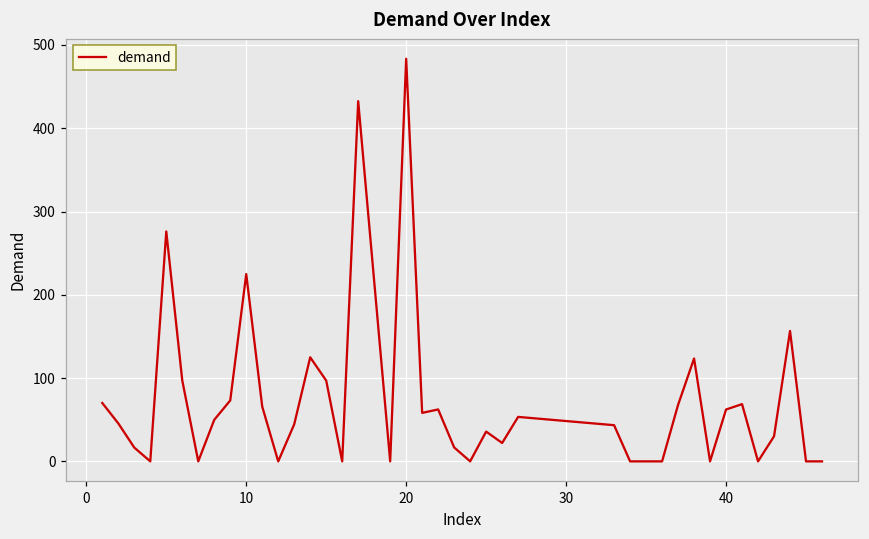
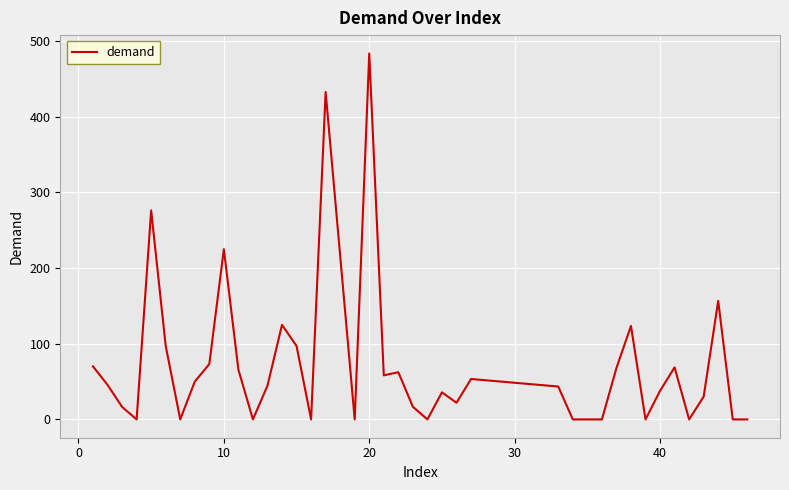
40: 60 -> 40
